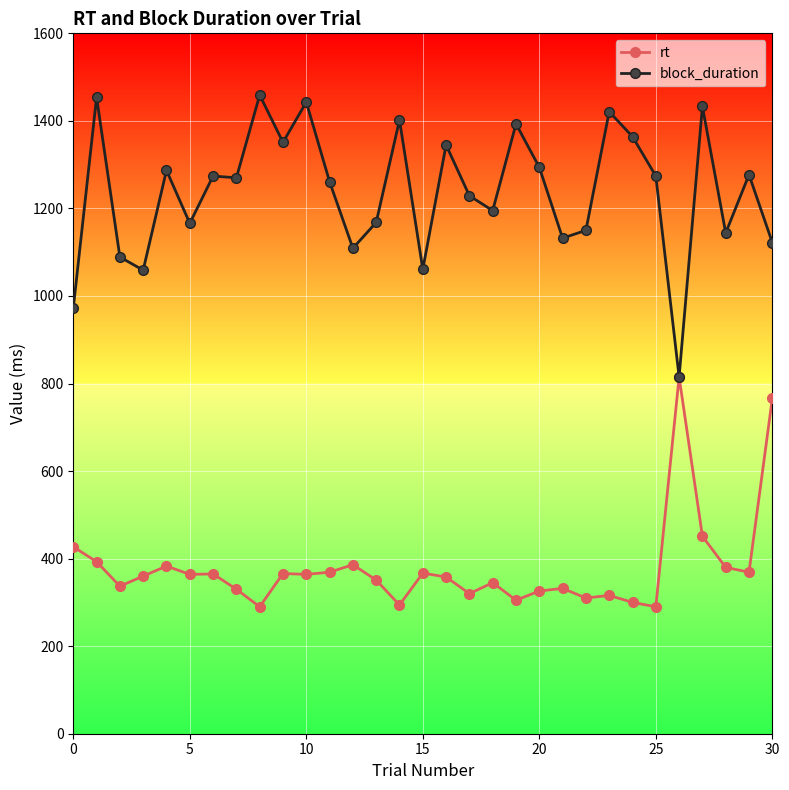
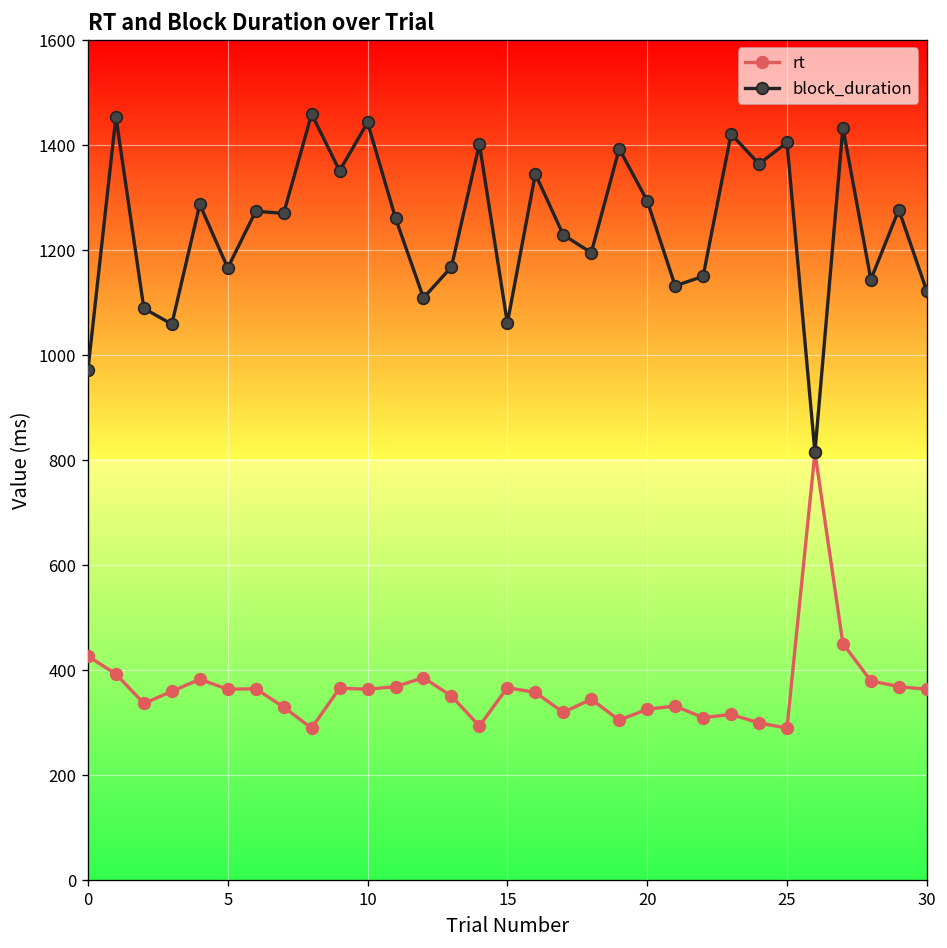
block_duration, 25: 1270 -> 1410
rt, 30: 770 -> 360
